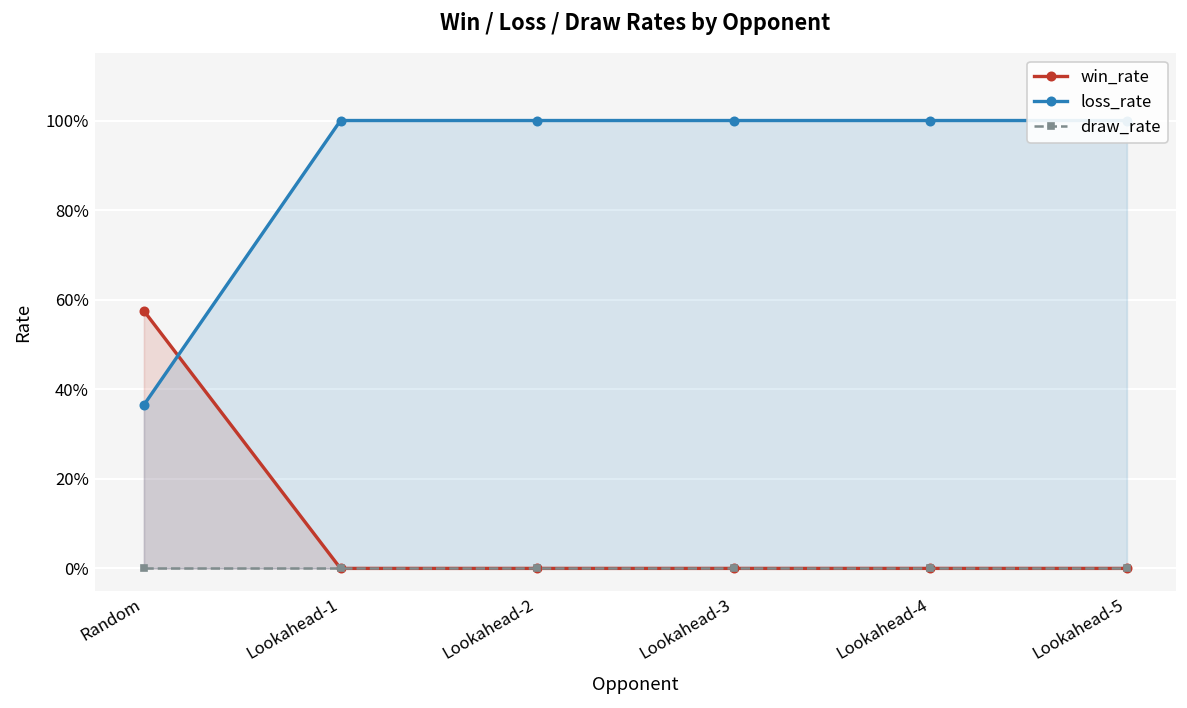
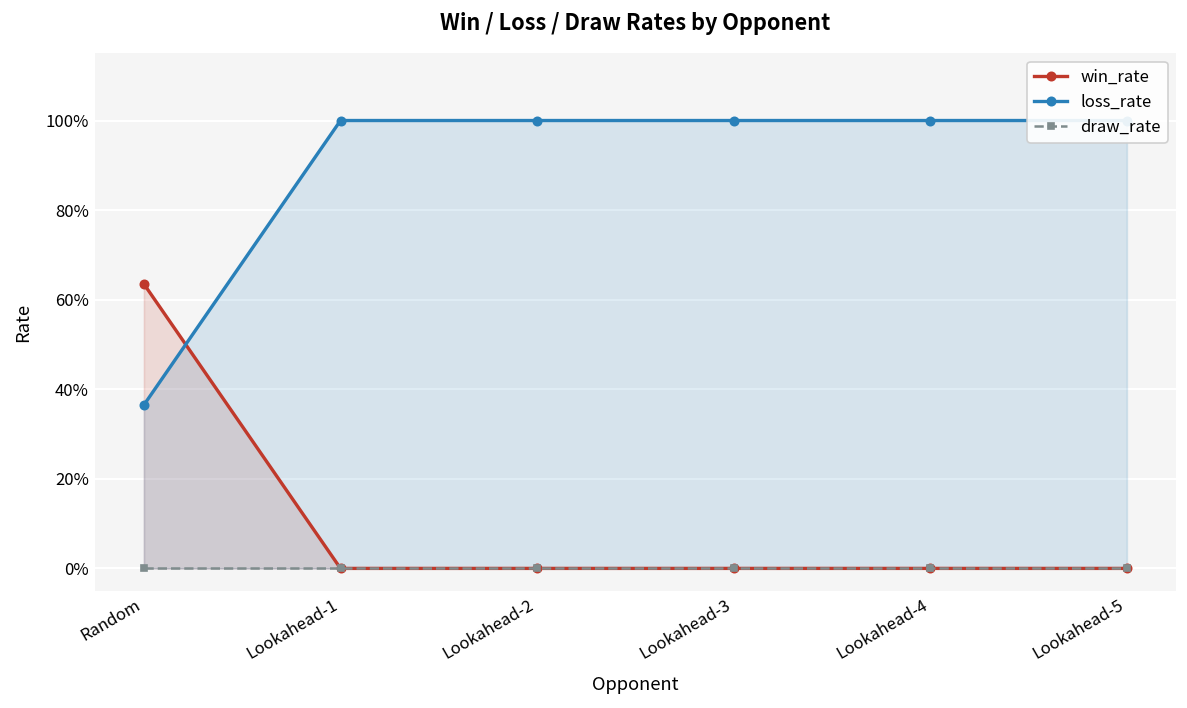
win_rate, Random: 57% -> 64%
